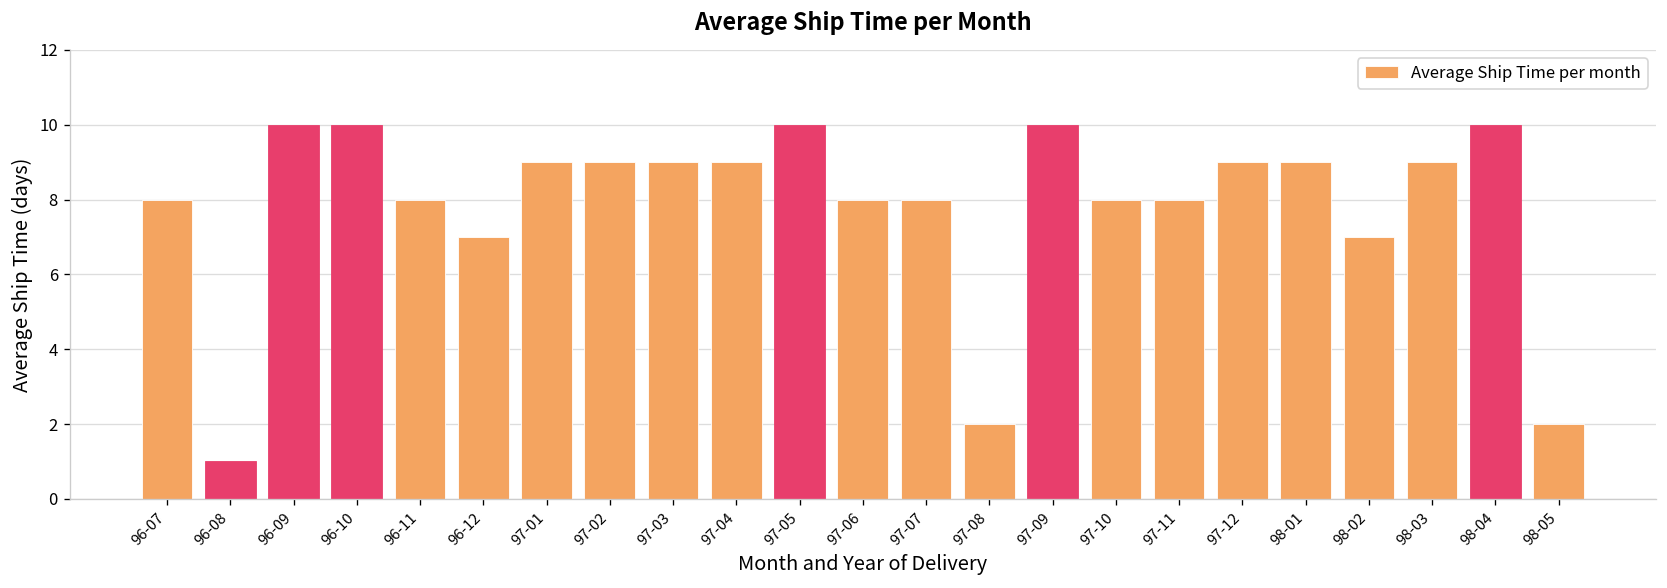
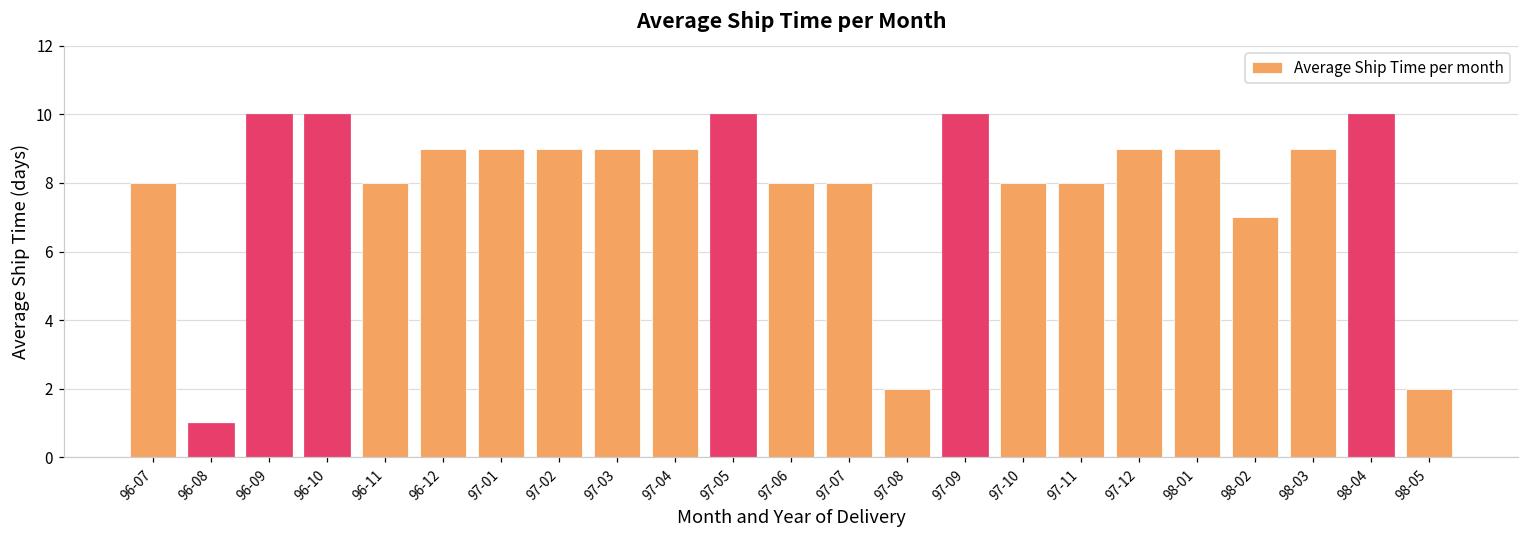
96-12: 7 -> 9
